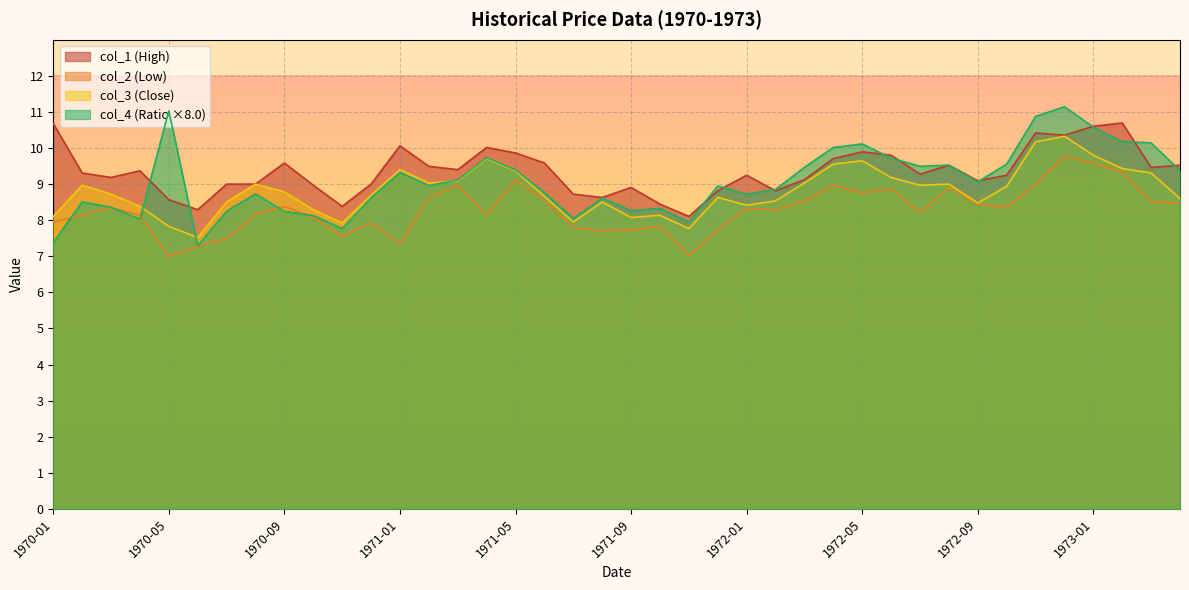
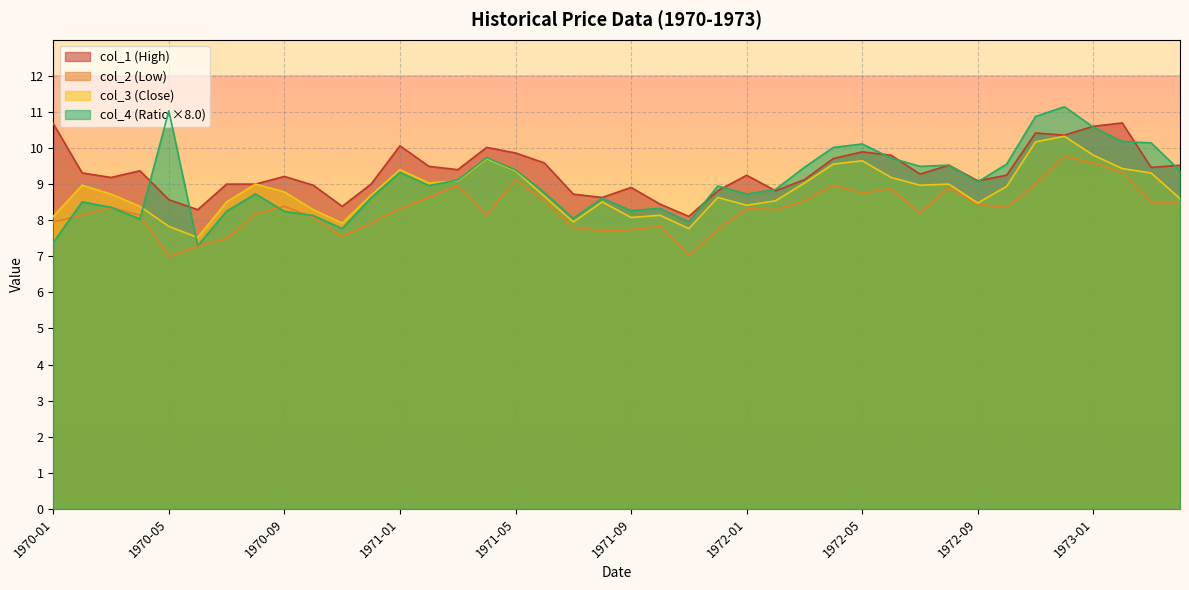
col_1 (High), 1970-09: 9.6 -> 9.2
col_2 (Low), 1971-01: 7.4 -> 8.3
